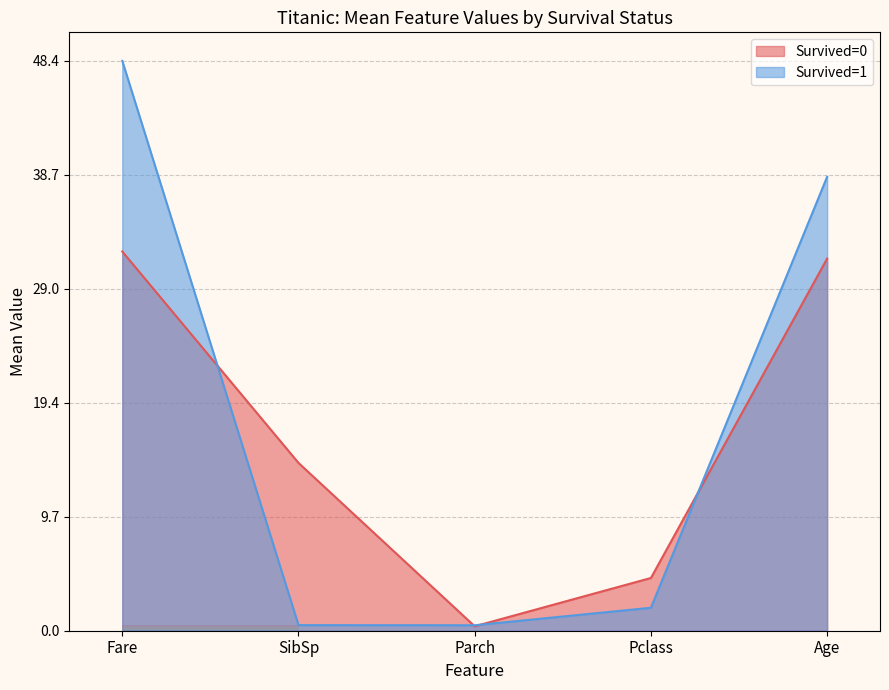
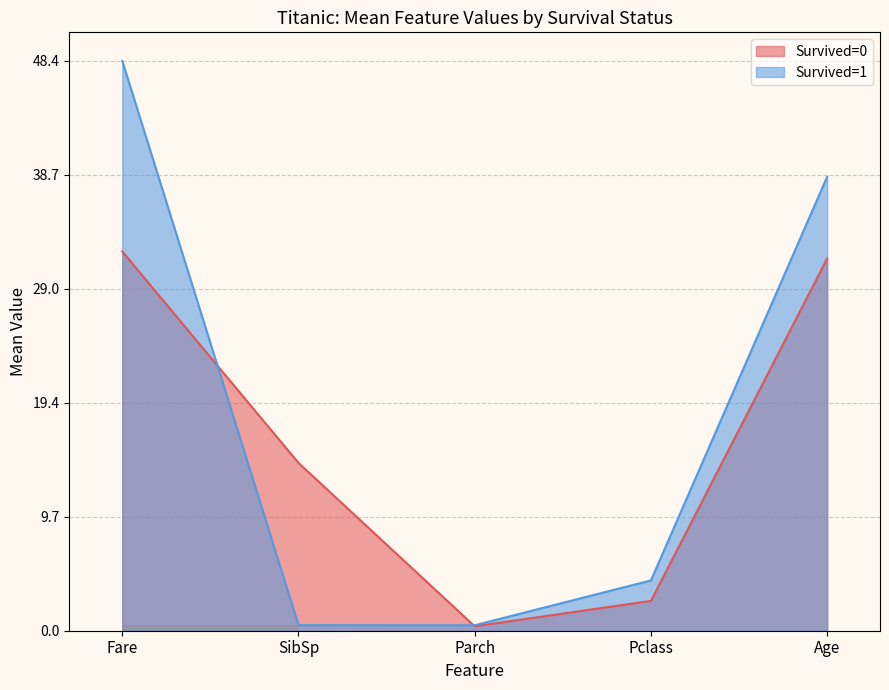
Survived=0, Pclass: 4.5 -> 2.5
Survived=1, Pclass: 2.0 -> 4.3
